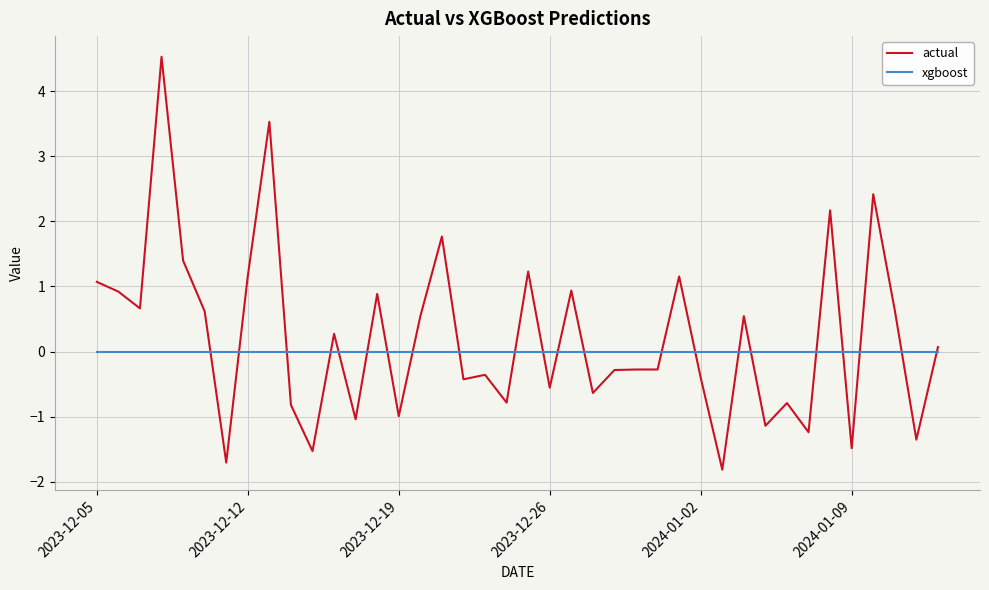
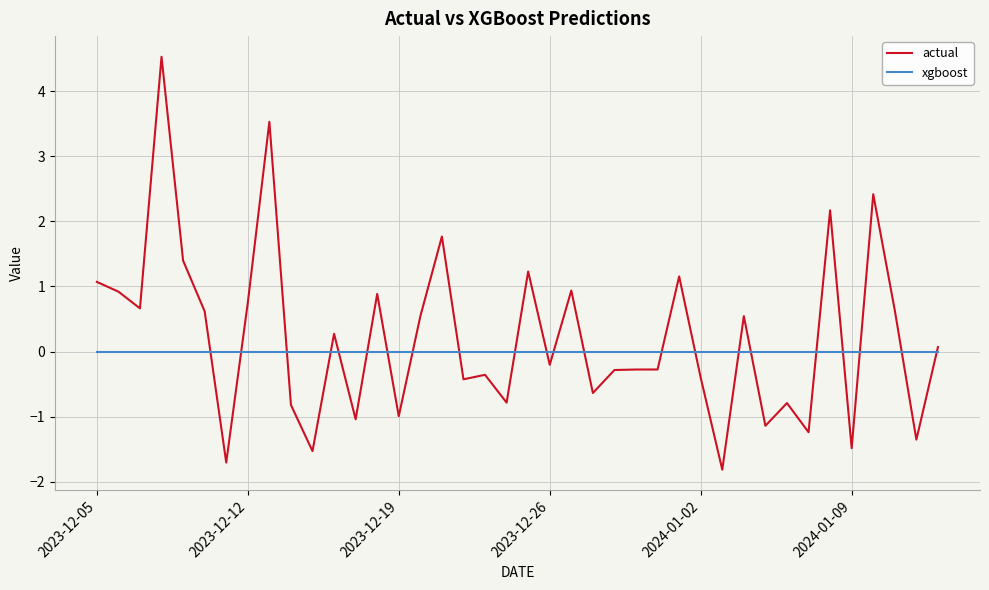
actual, 2023-12-12: 1.2 -> 0.7
actual, 2023-12-26: -0.6 -> -0.2
